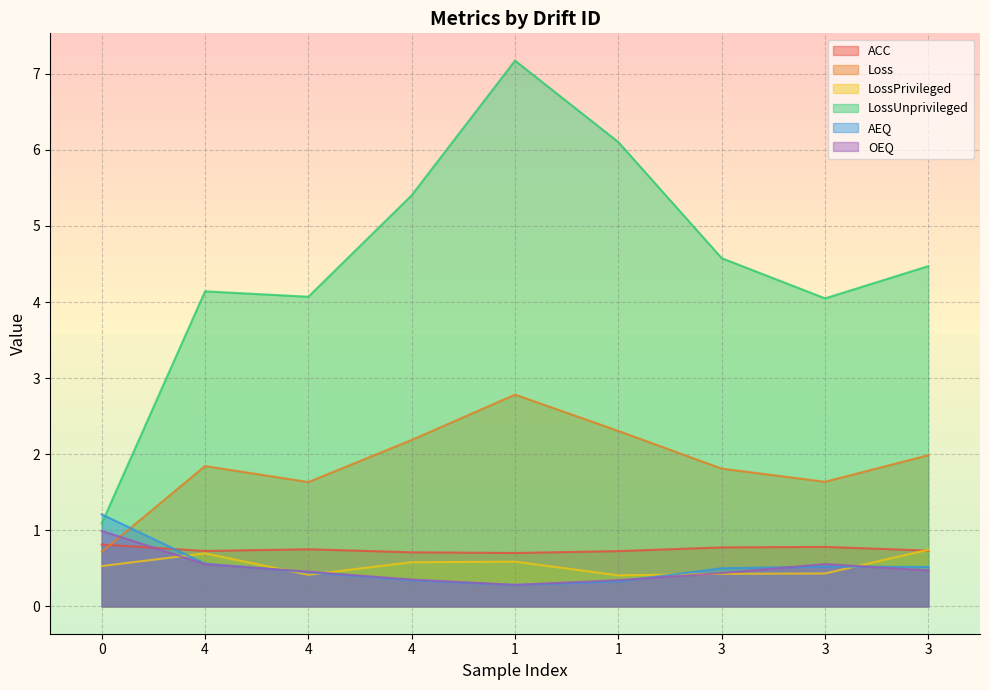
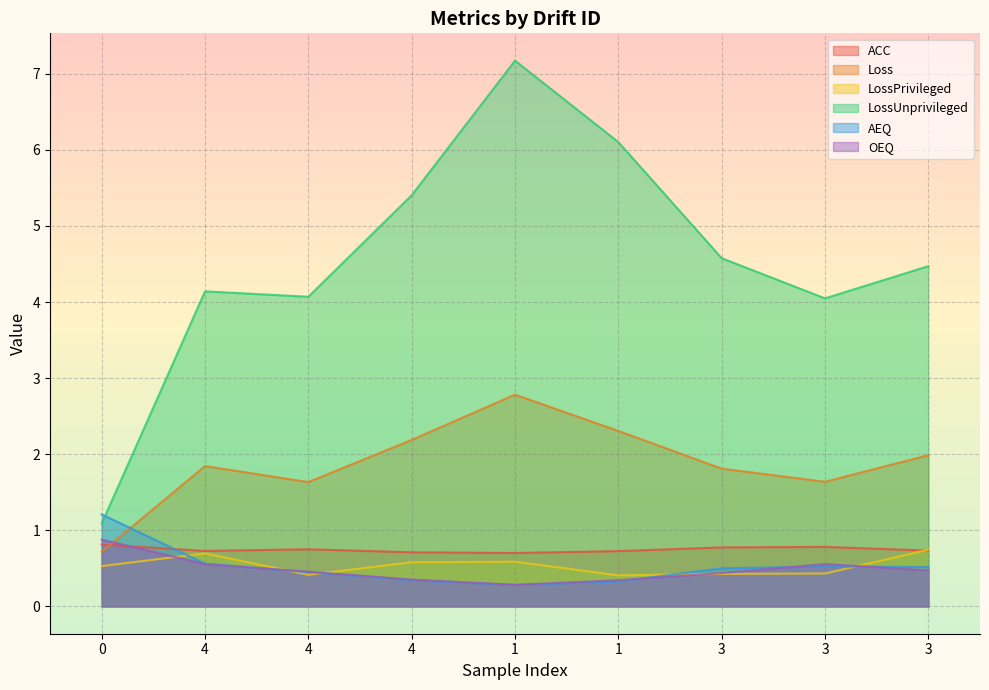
OEQ, 0: 1.0 -> 0.9
